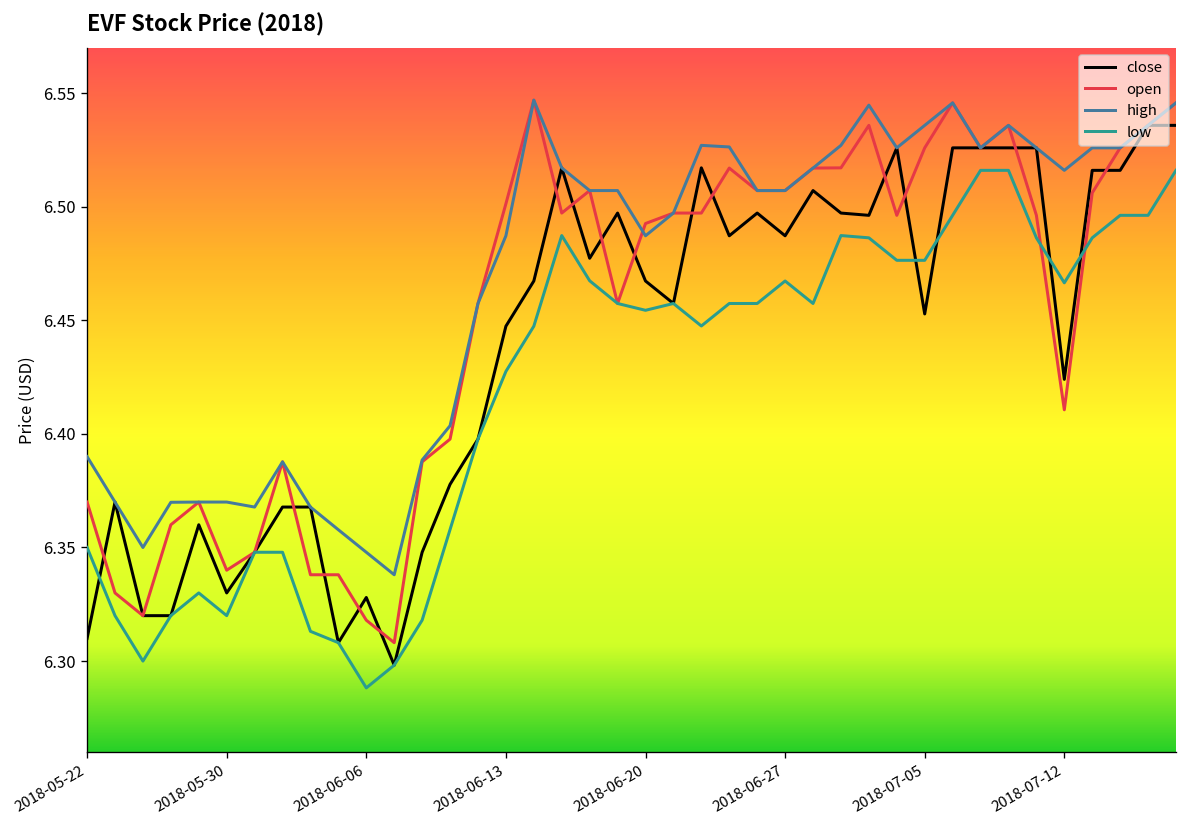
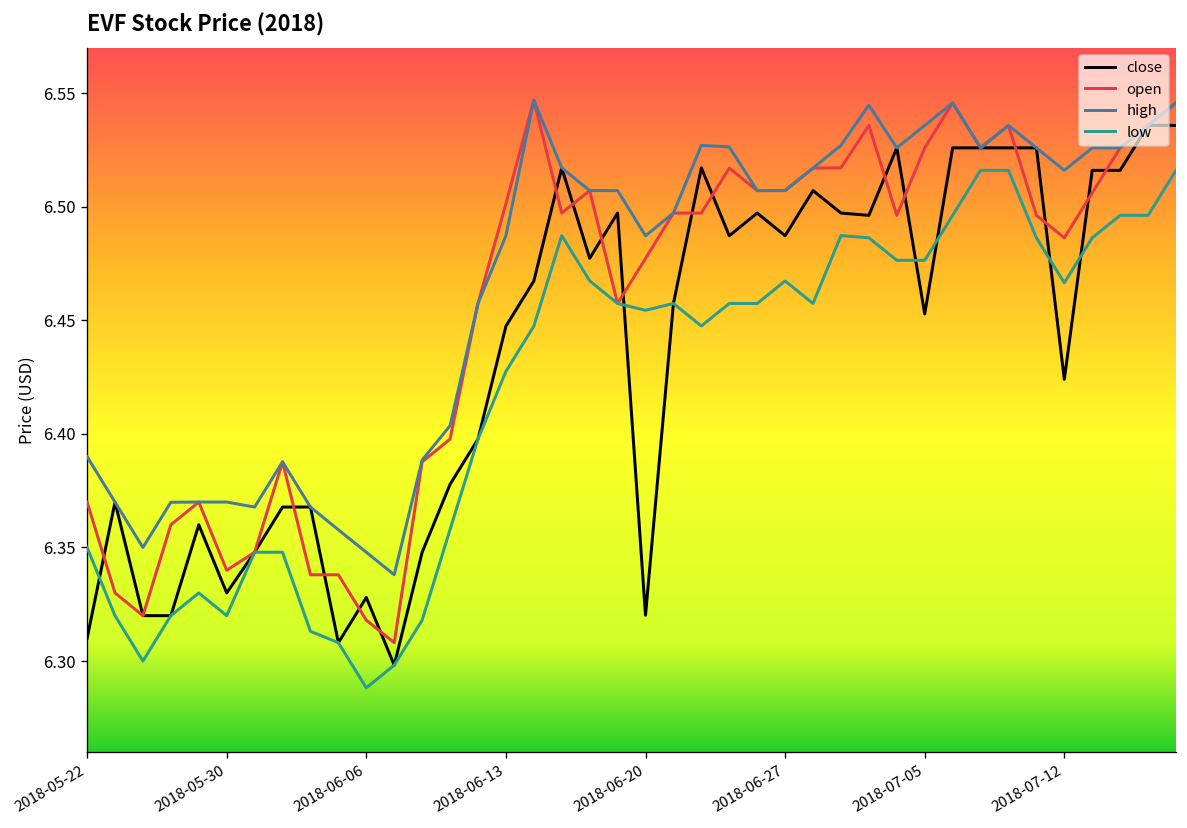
close, 2018-06-20: 6.467 -> 6.320
open, 2018-06-20: 6.493 -> 6.477
open, 2018-07-12: 6.411 -> 6.486
